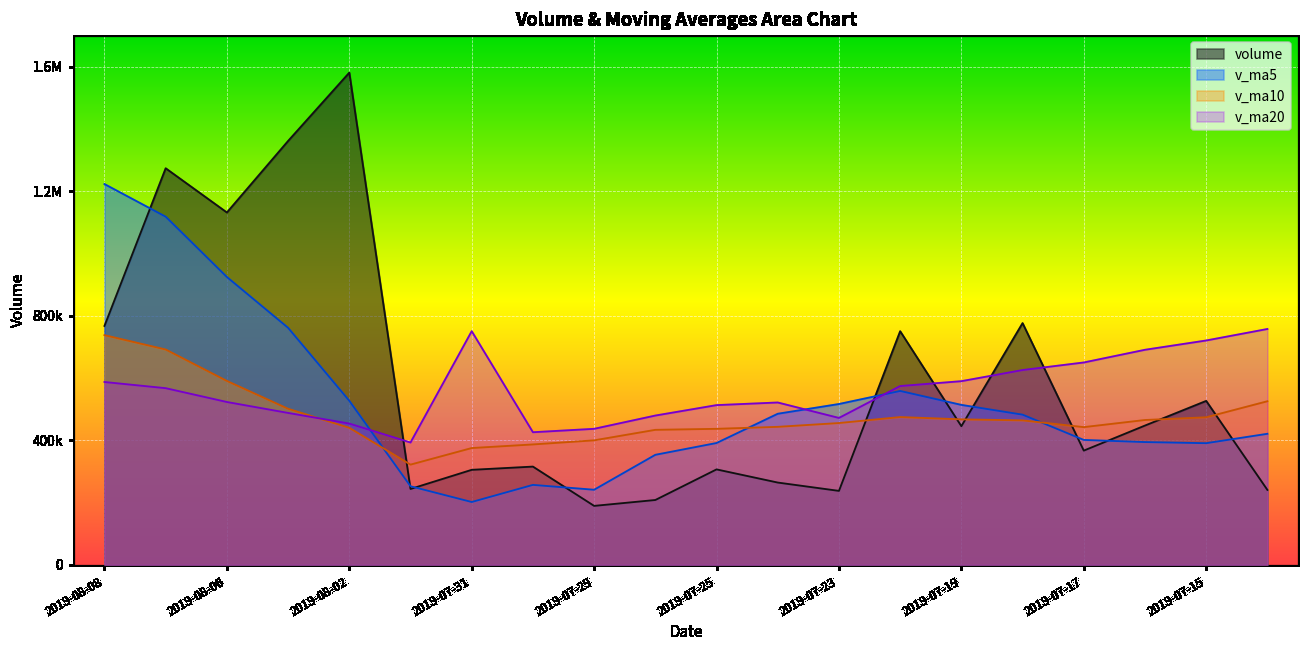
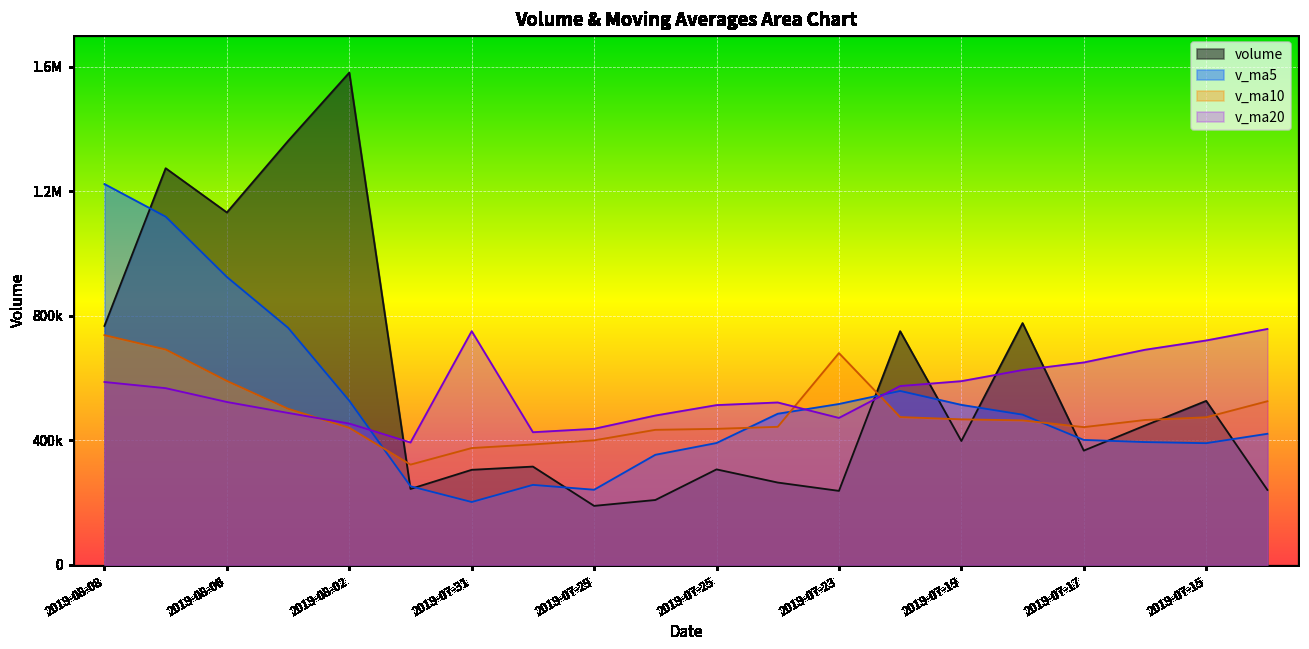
v_ma10, 2019-07-23: 460000 -> 680000
volume, 2019-07-19: 450000 -> 400000
